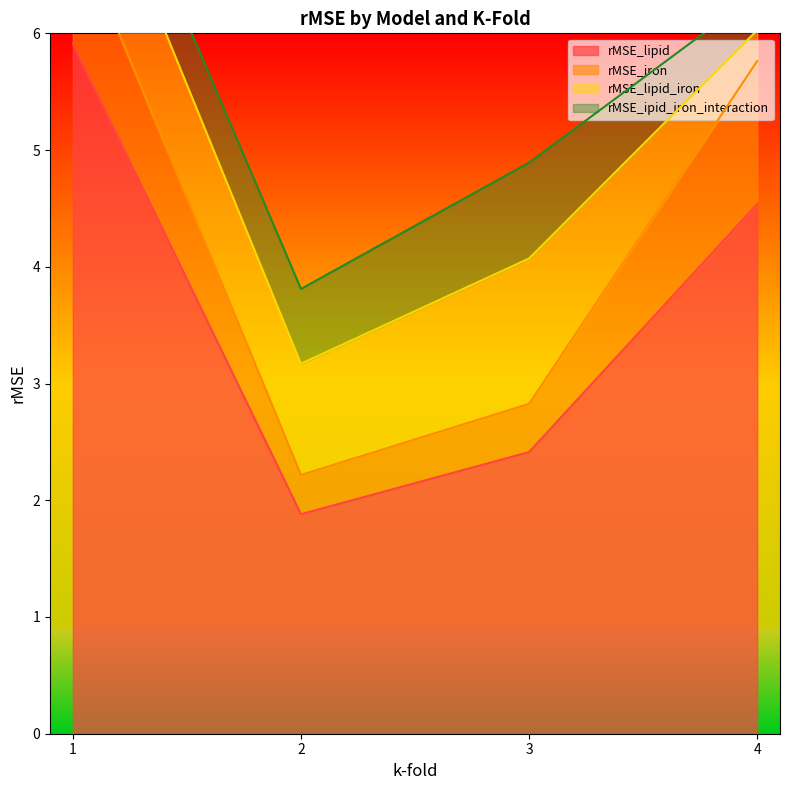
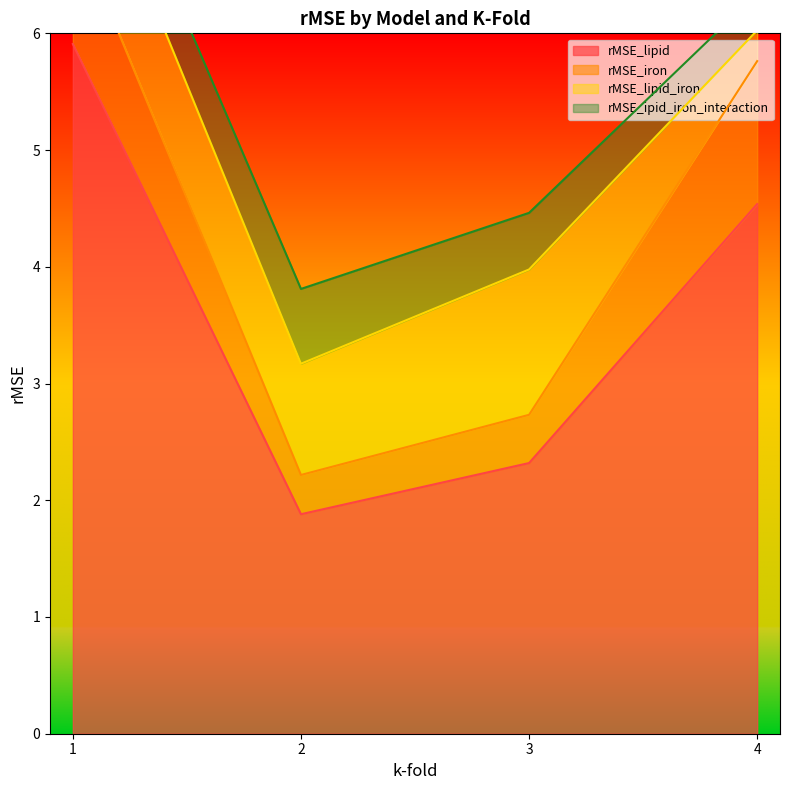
rMSE_lipid, 3: 2.41 -> 2.32
rMSE_ipid_iron_interaction, 3: 0.82 -> 0.49
